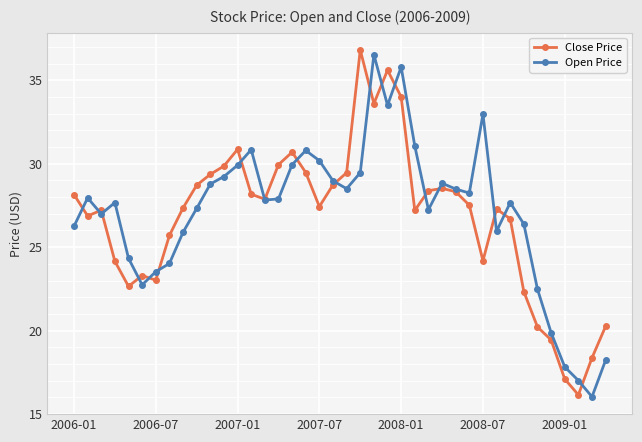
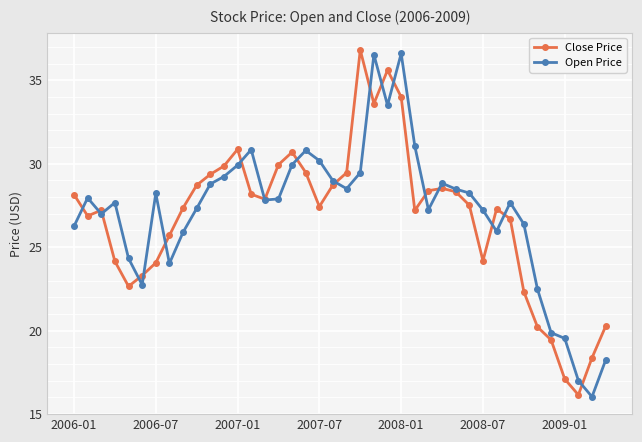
Close Price, 2006-07: 23.0 -> 24.1
Open Price, 2006-07: 23.5 -> 28.2
Open Price, 2008-01: 35.8 -> 36.6
Open Price, 2008-07: 33.0 -> 27.2
Open Price, 2009-01: 17.8 -> 19.5
